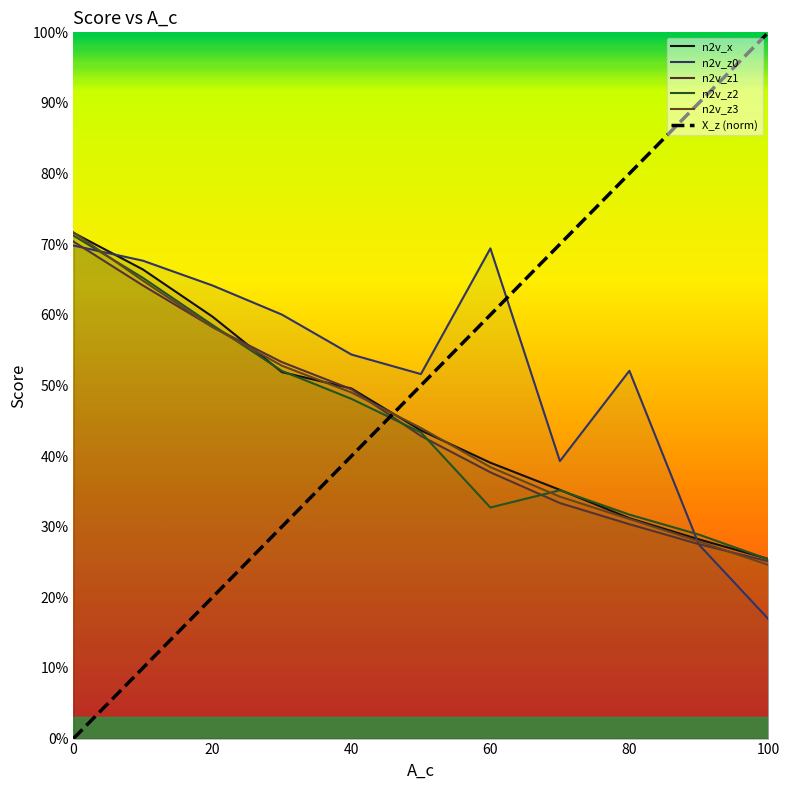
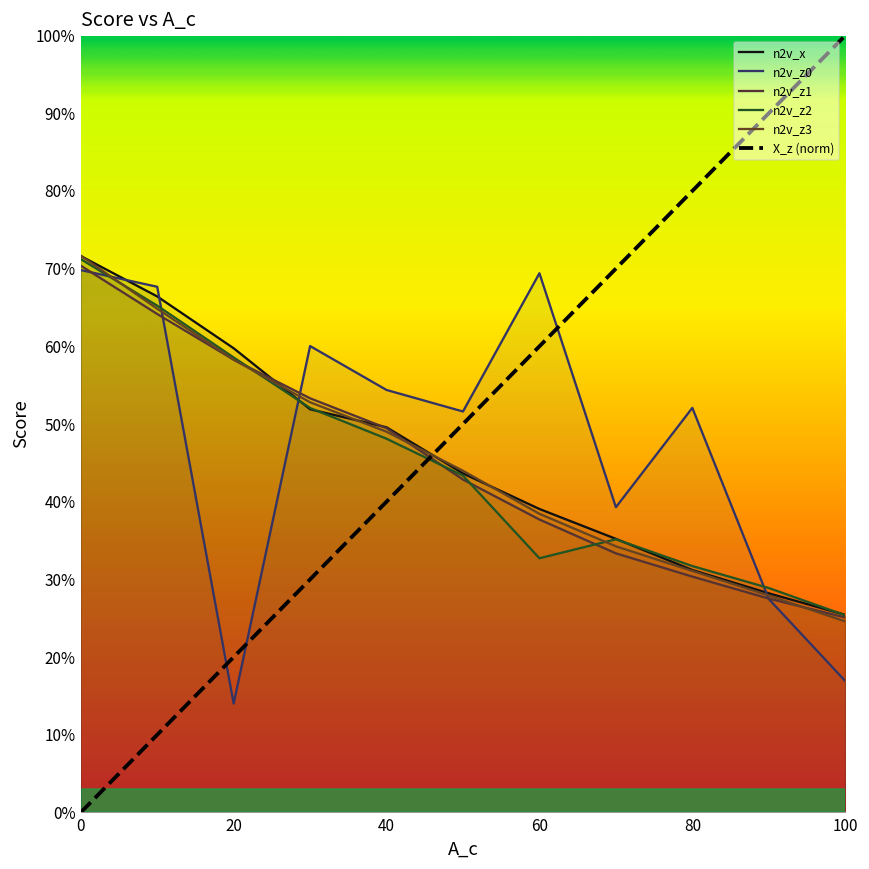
n2v_z0, 20: 64% -> 14%
